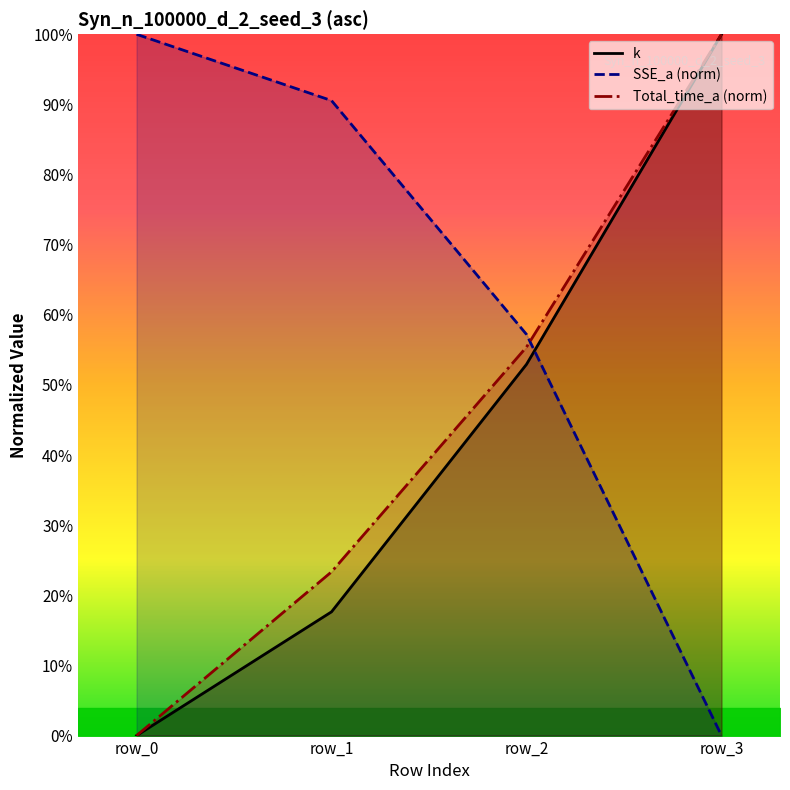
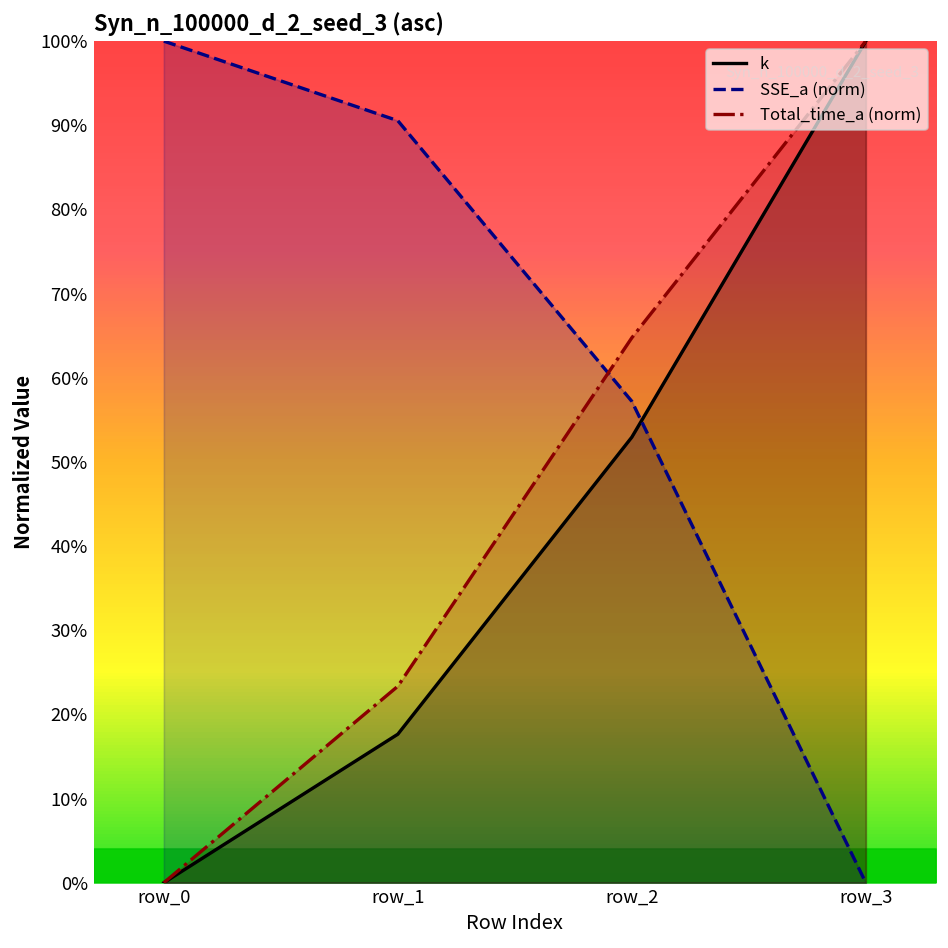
Total_time_a (norm), row_2: 55% -> 65%
